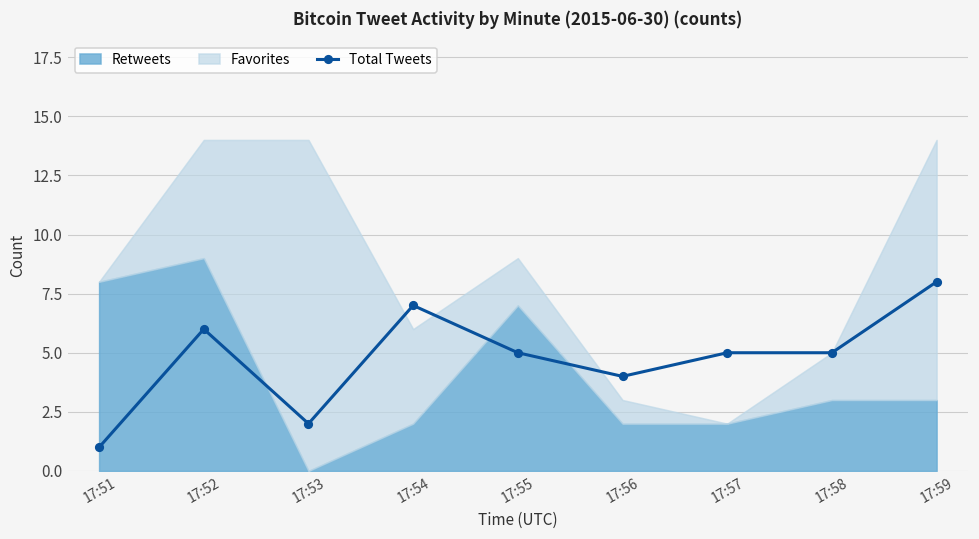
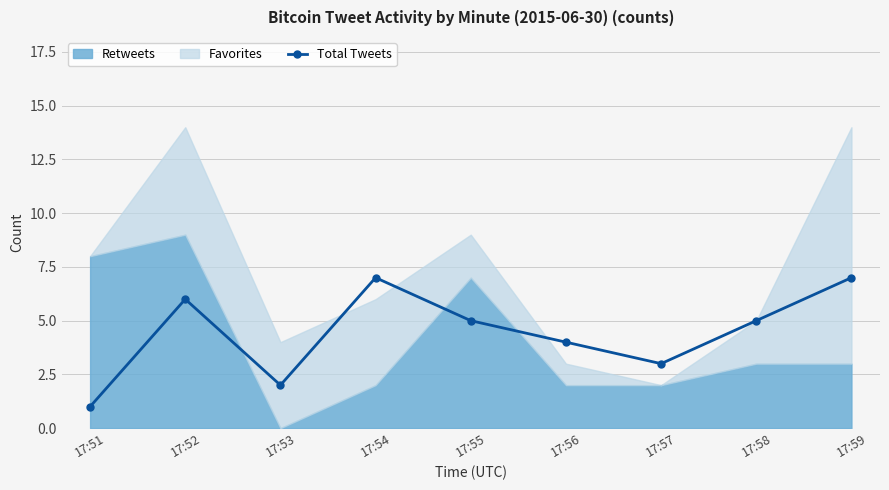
Favorites, 17:53: 14 -> 4
Total Tweets, 17:57: 5 -> 3
Total Tweets, 17:59: 8 -> 7
